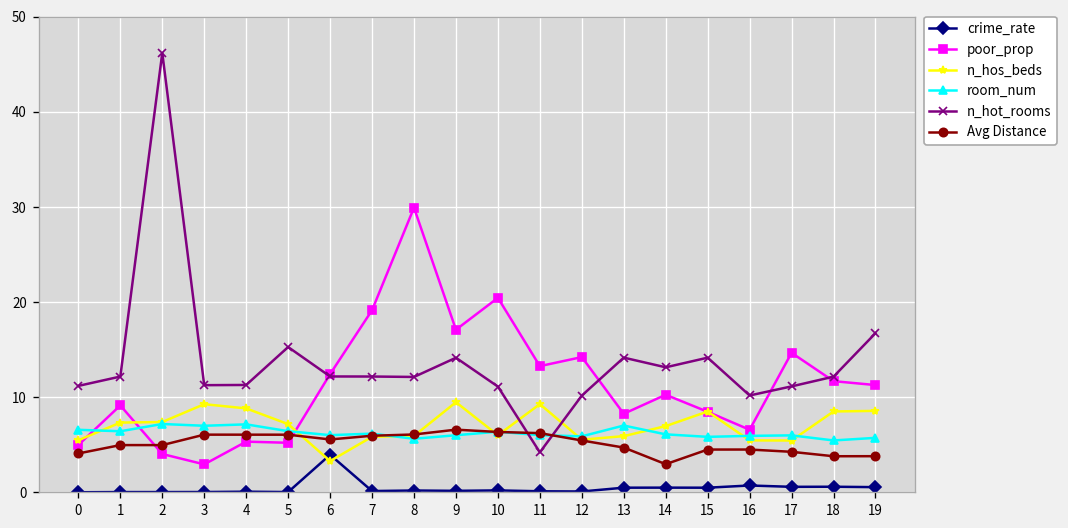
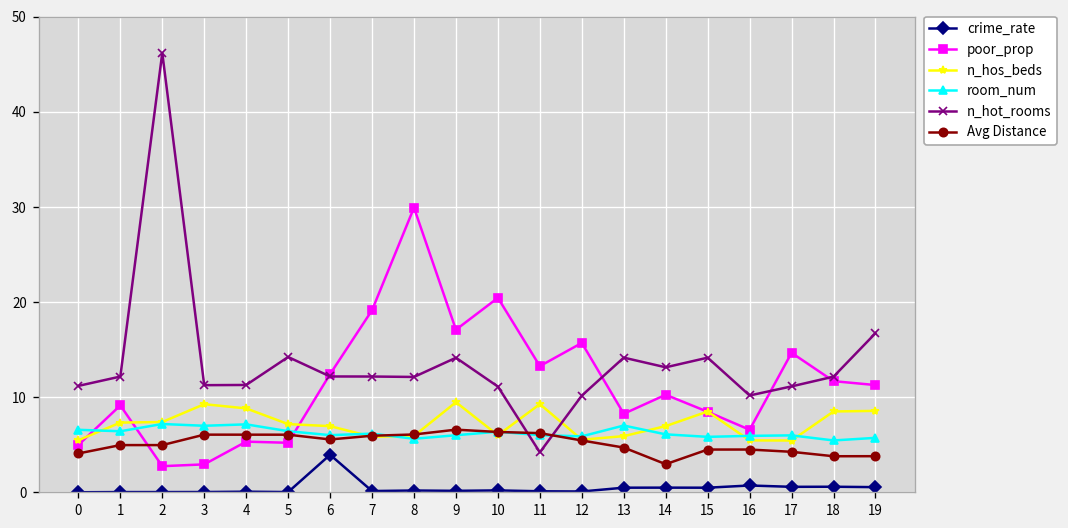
poor_prop, 2: 4 -> 3
n_hot_rooms, 5: 15 -> 14
n_hos_beds, 6: 3 -> 7
poor_prop, 12: 14 -> 16
